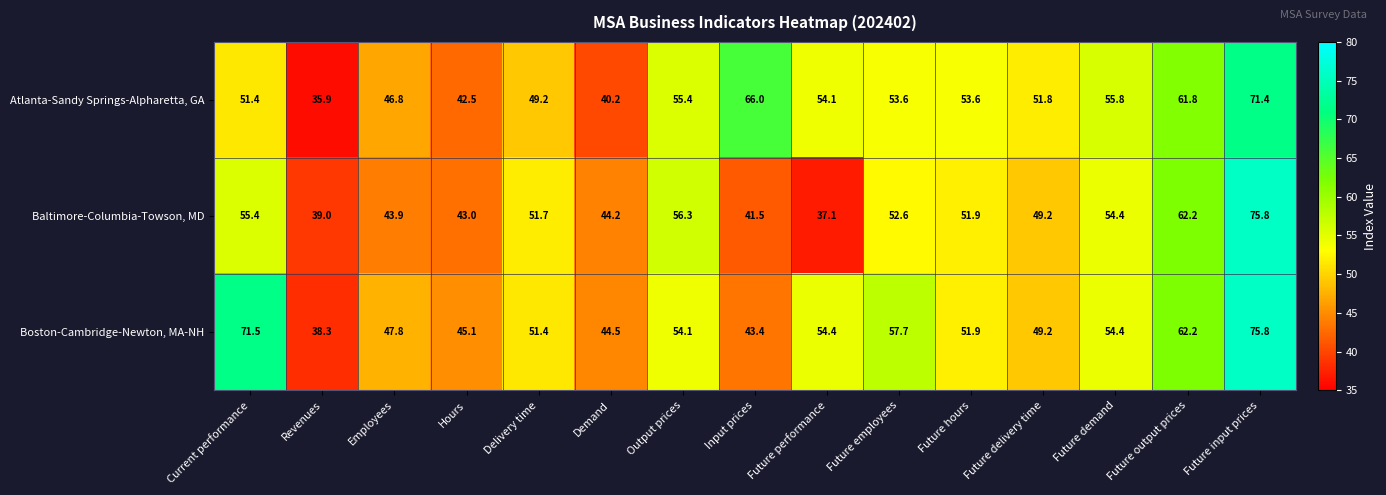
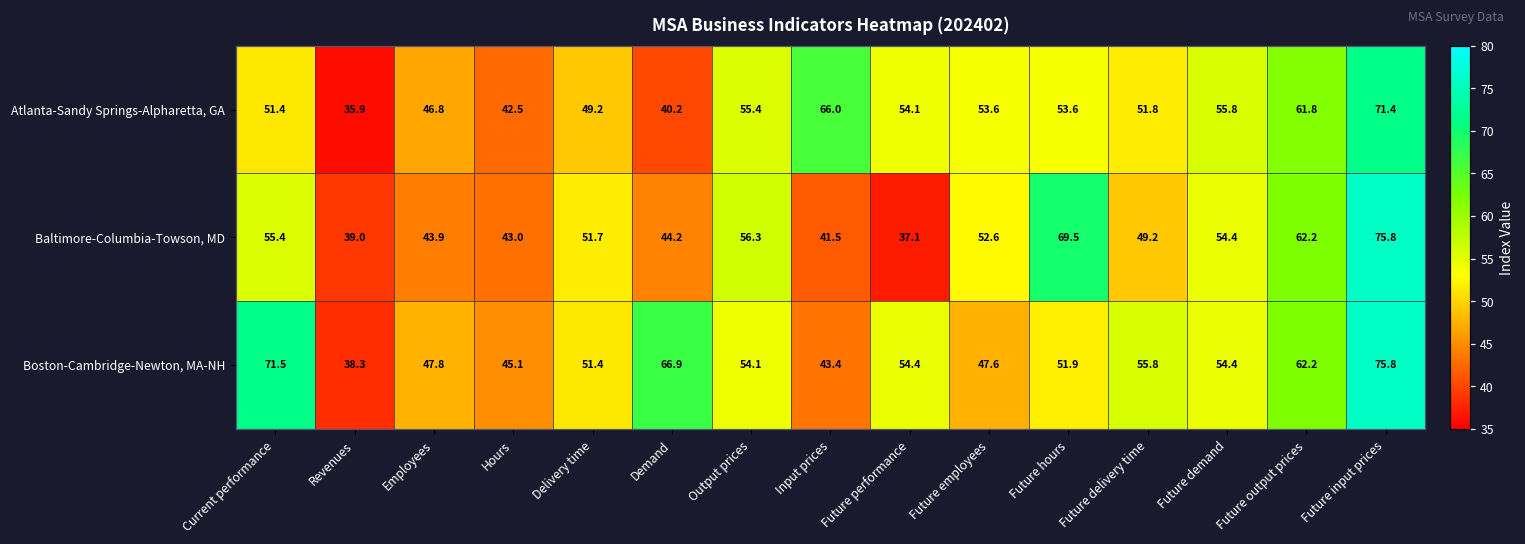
Baltimore-Columbia-Towson, MD, Future hours: 51.9 -> 69.5
Boston-Cambridge-Newton, MA-NH, Demand: 44.5 -> 66.9
Boston-Cambridge-Newton, MA-NH, Future employees: 57.7 -> 47.6
Boston-Cambridge-Newton, MA-NH, Future delivery time: 49.2 -> 55.8
